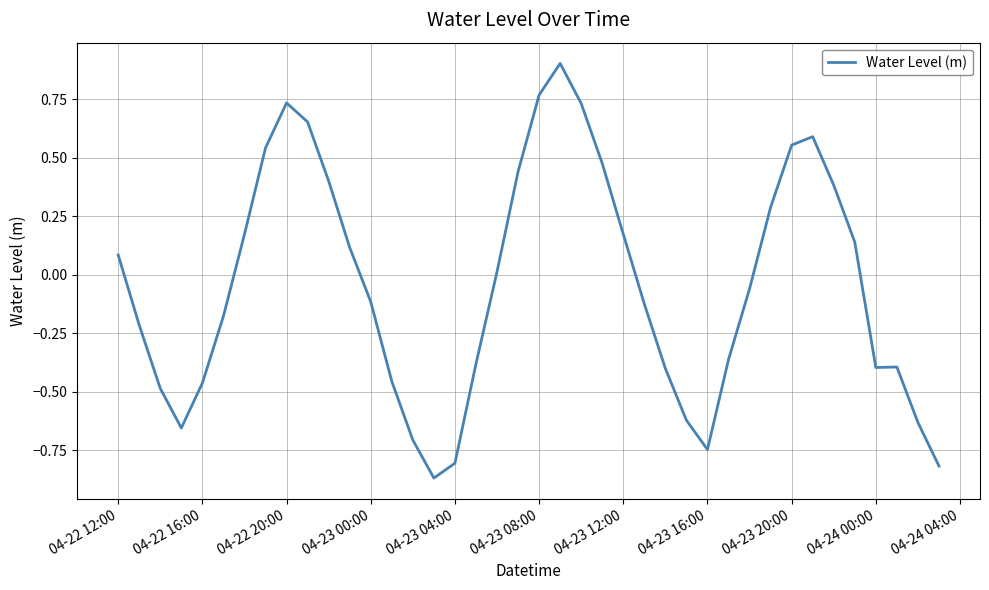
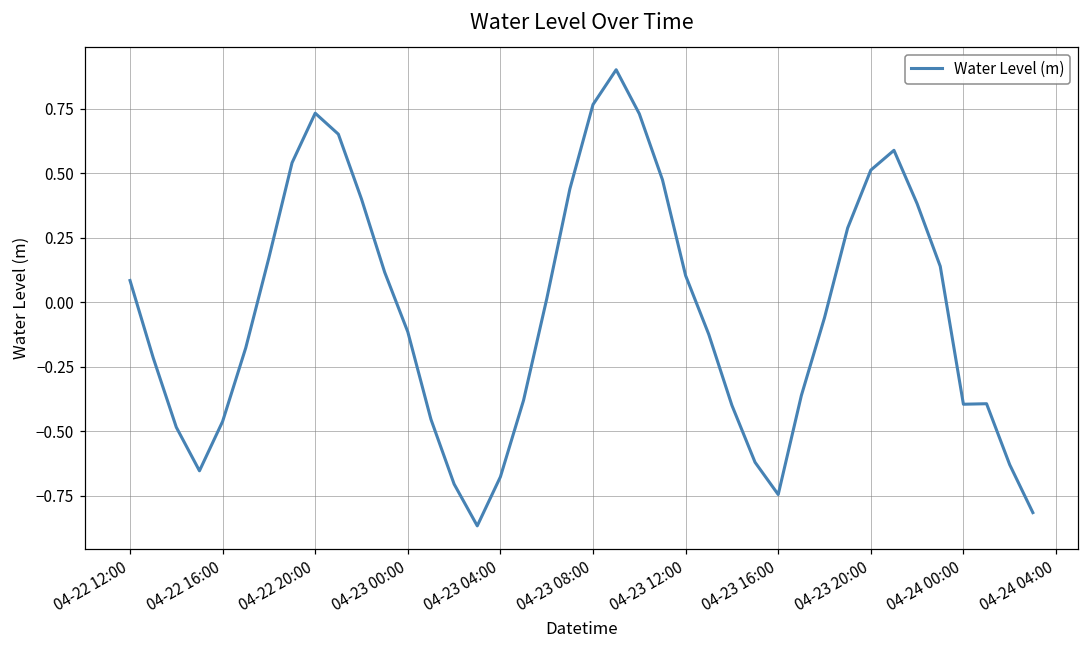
04-23 04:00: -0.80 -> -0.68
04-23 12:00: 0.17 -> 0.10
04-23 20:00: 0.55 -> 0.51
